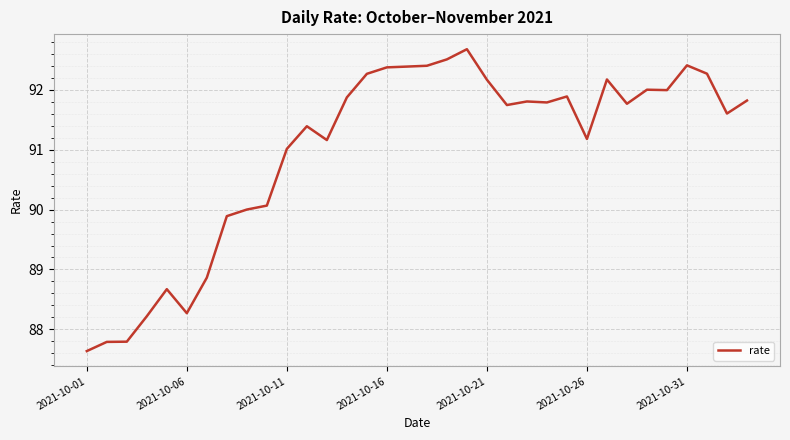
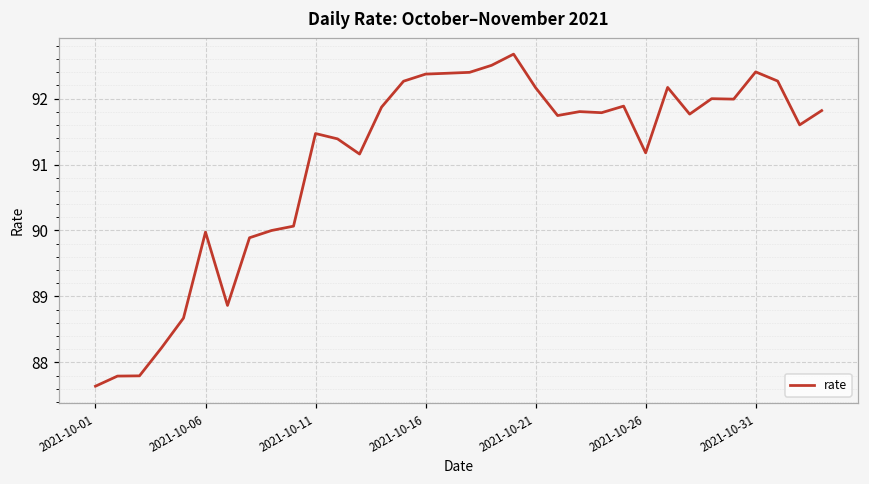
2021-10-06: 88.3 -> 90.0
2021-10-11: 91.0 -> 91.5
